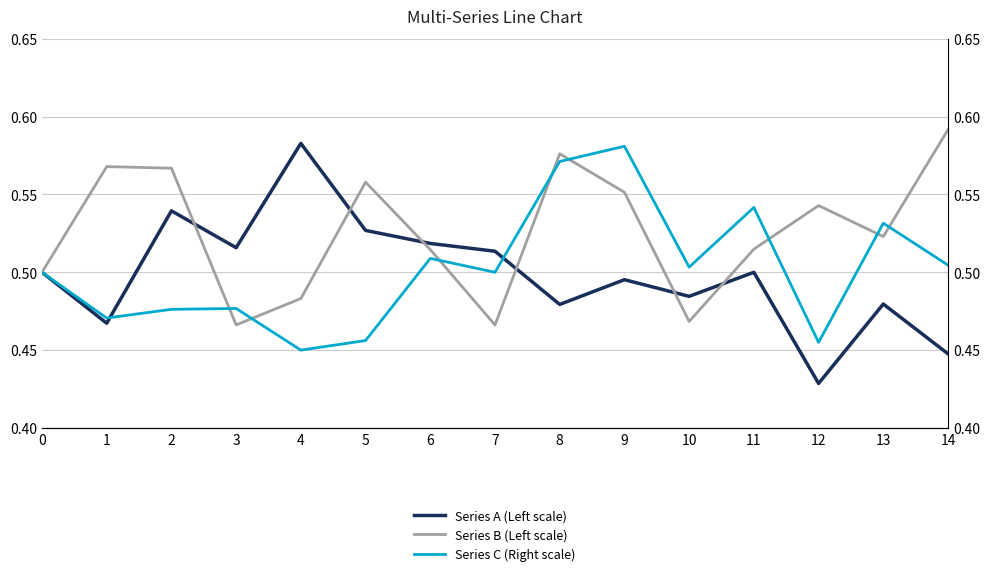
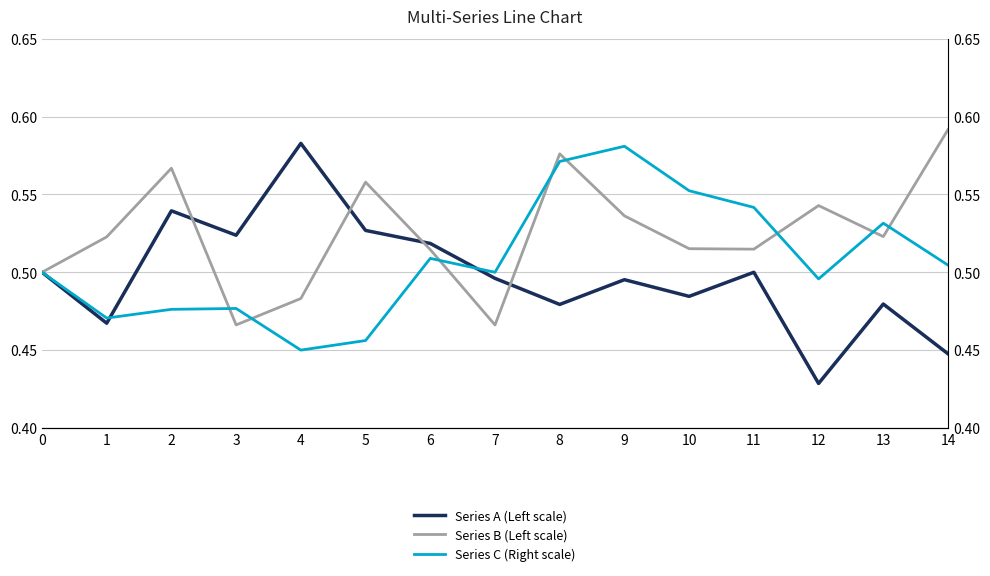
Series B (Left scale), 1: 0.568 -> 0.523
Series A (Left scale), 3: 0.516 -> 0.524
Series A (Left scale), 7: 0.514 -> 0.496
Series B (Left scale), 9: 0.551 -> 0.536
Series B (Left scale), 10: 0.468 -> 0.515
Series C (Right scale), 10: 0.503 -> 0.552
Series C (Right scale), 12: 0.455 -> 0.496
